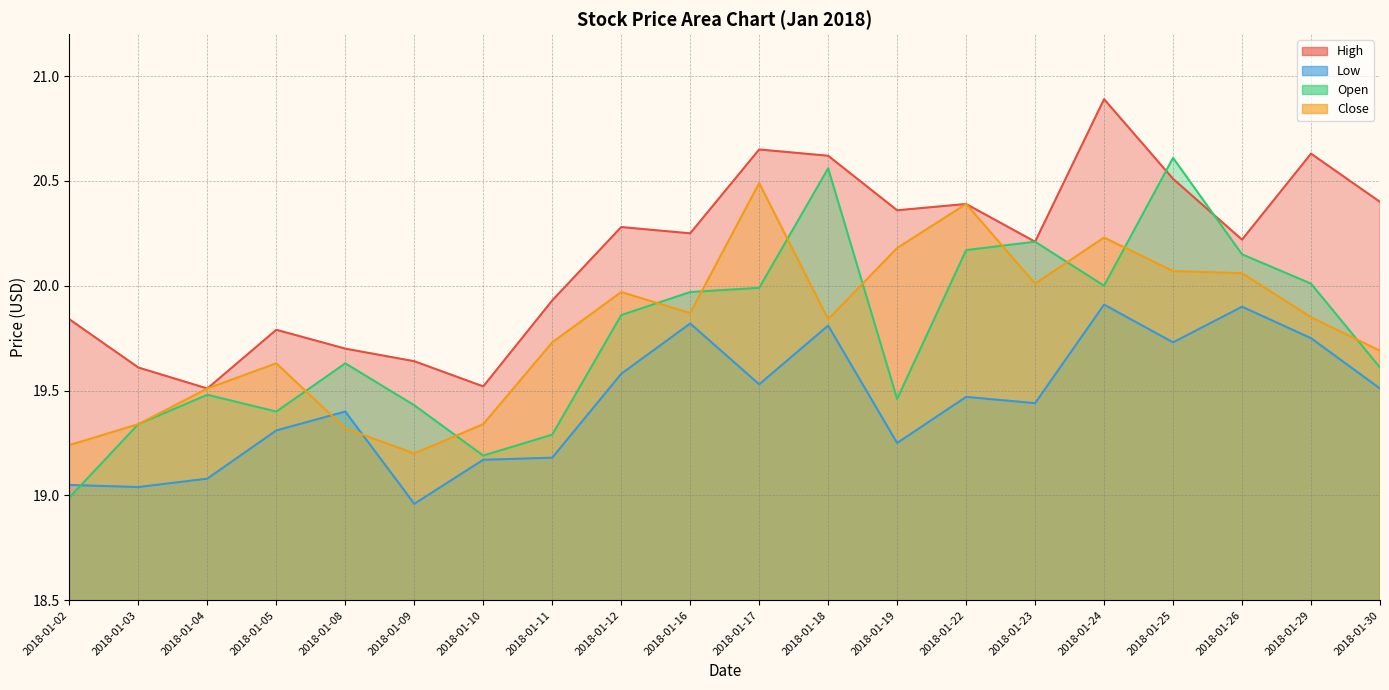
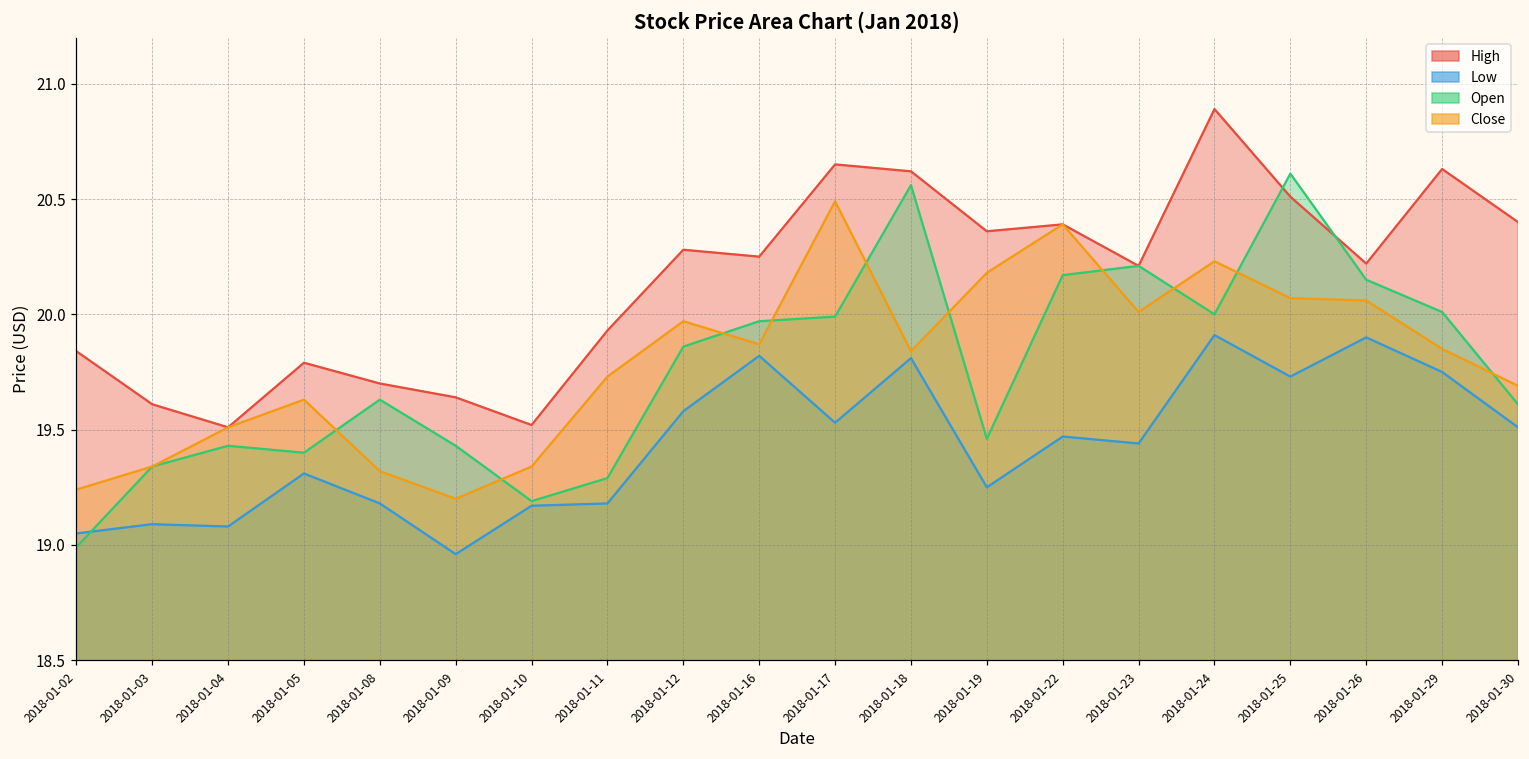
Low, 2018-01-03: 19.04 -> 19.09
Open, 2018-01-04: 19.48 -> 19.43
Low, 2018-01-08: 19.40 -> 19.18
